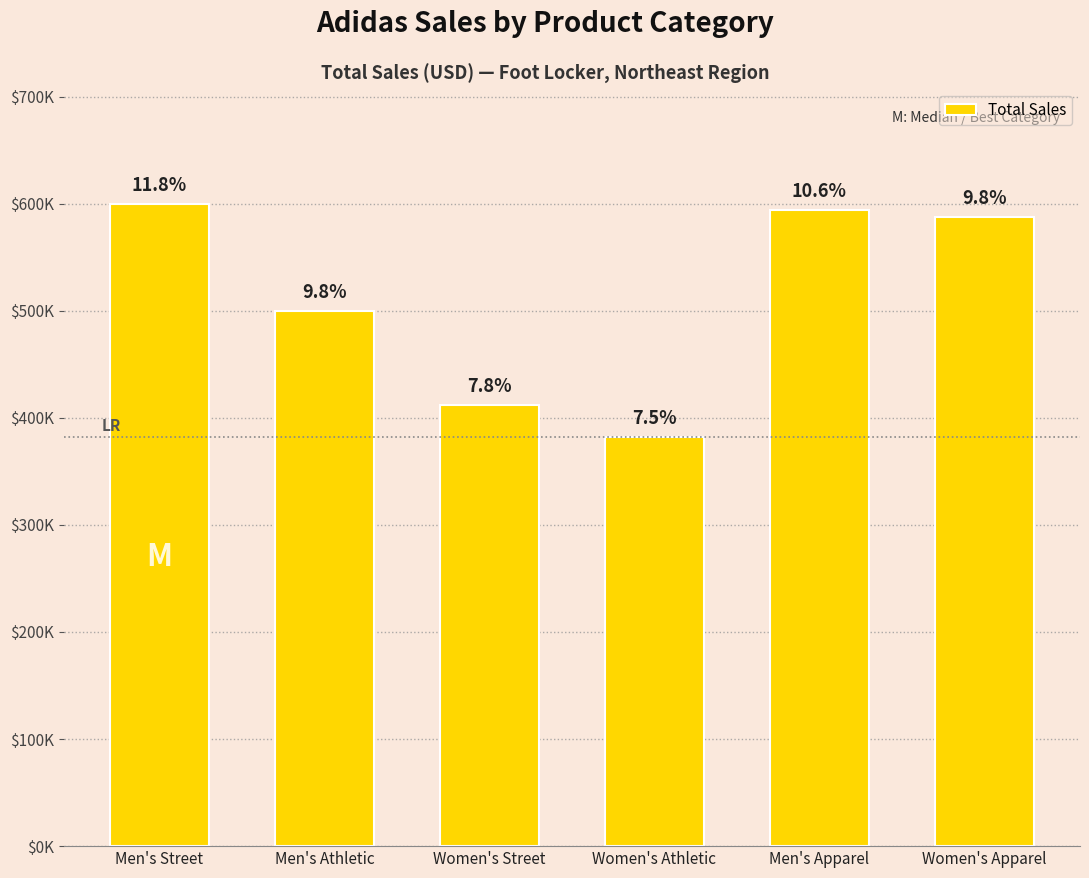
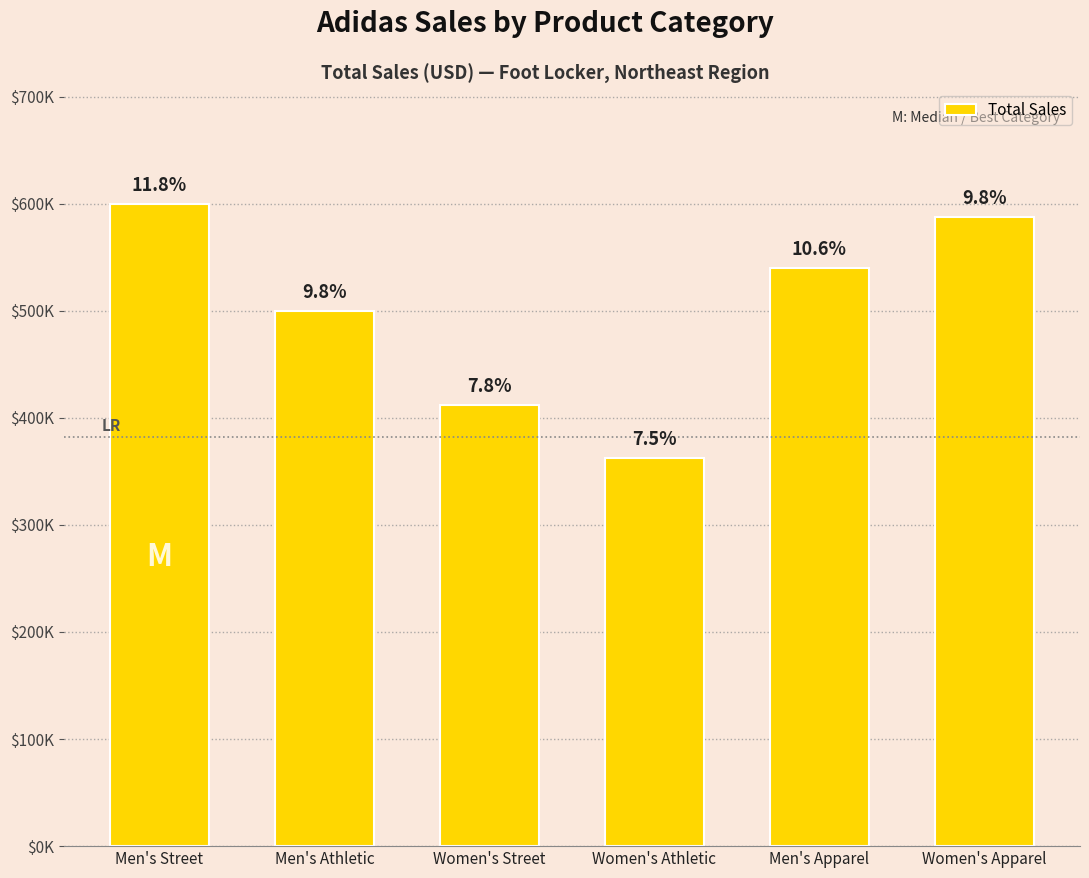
Women's Athletic: $383000 -> $363000
Men's Apparel: $594000 -> $540000
